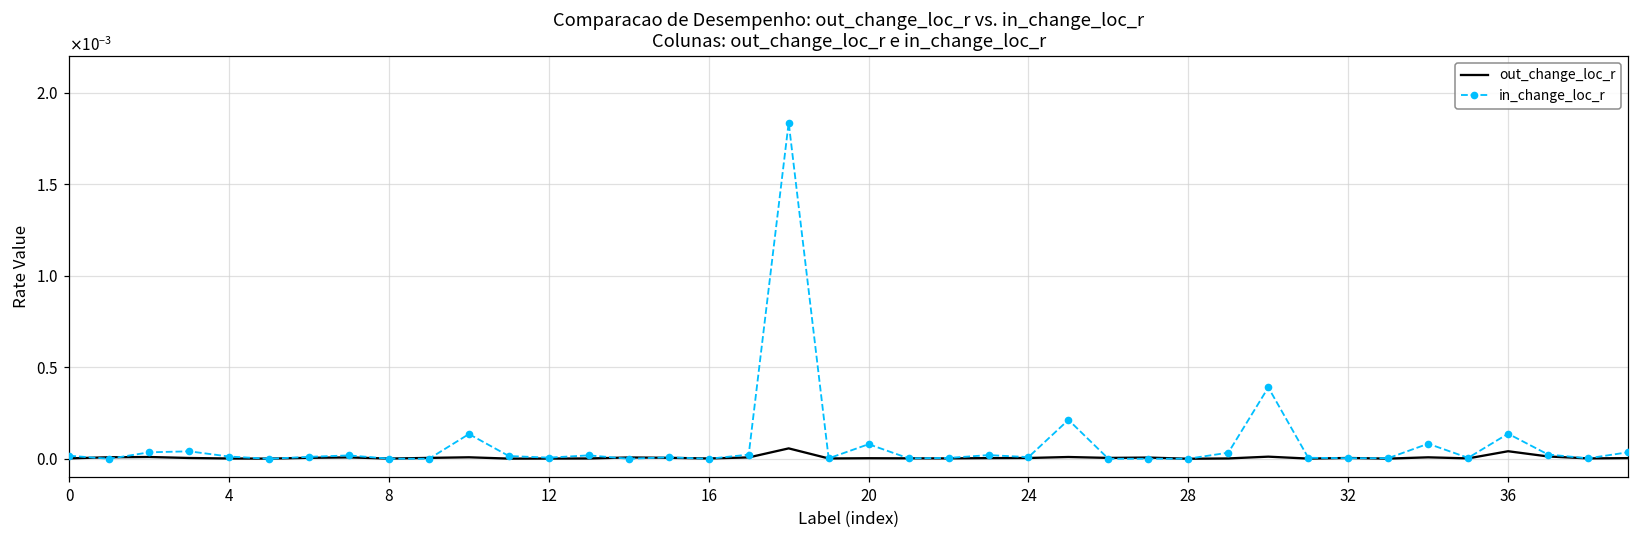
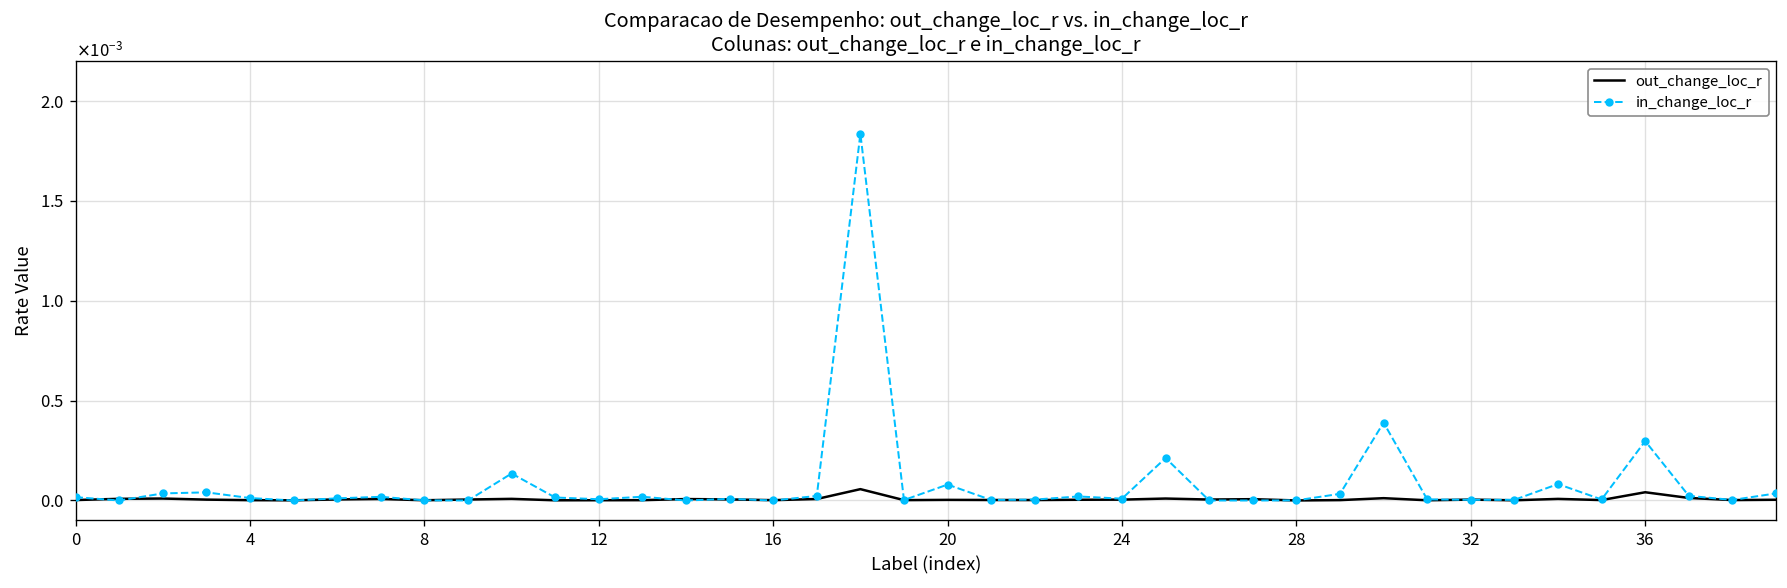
in_change_loc_r, 36: 0.00014 -> 0.00030
